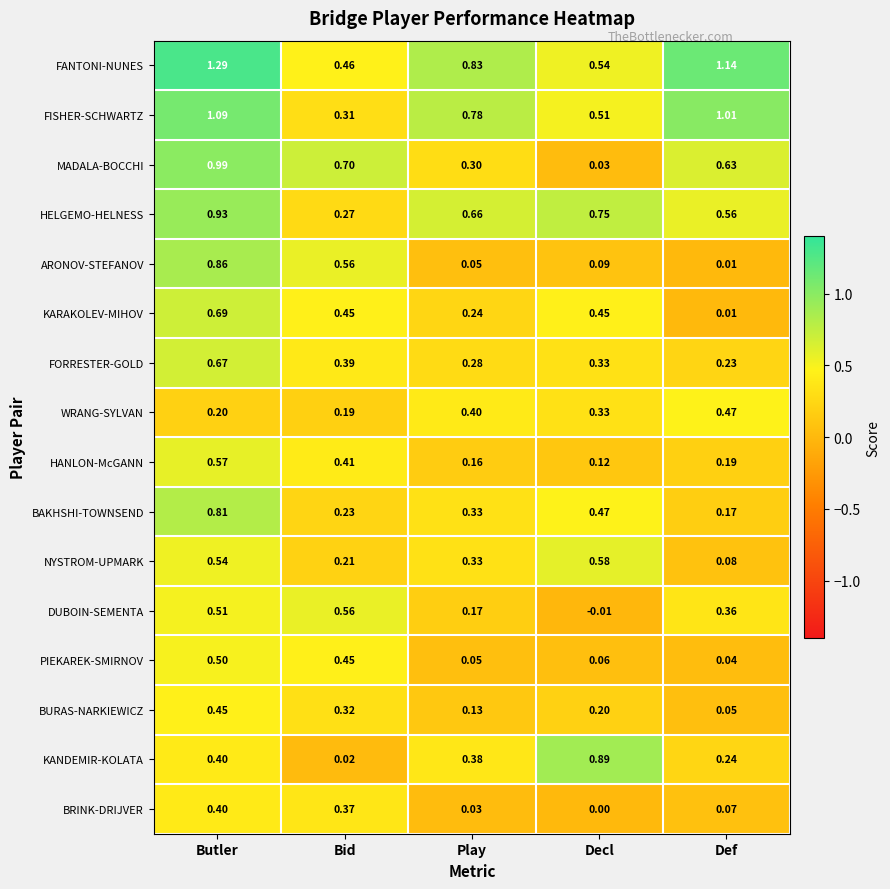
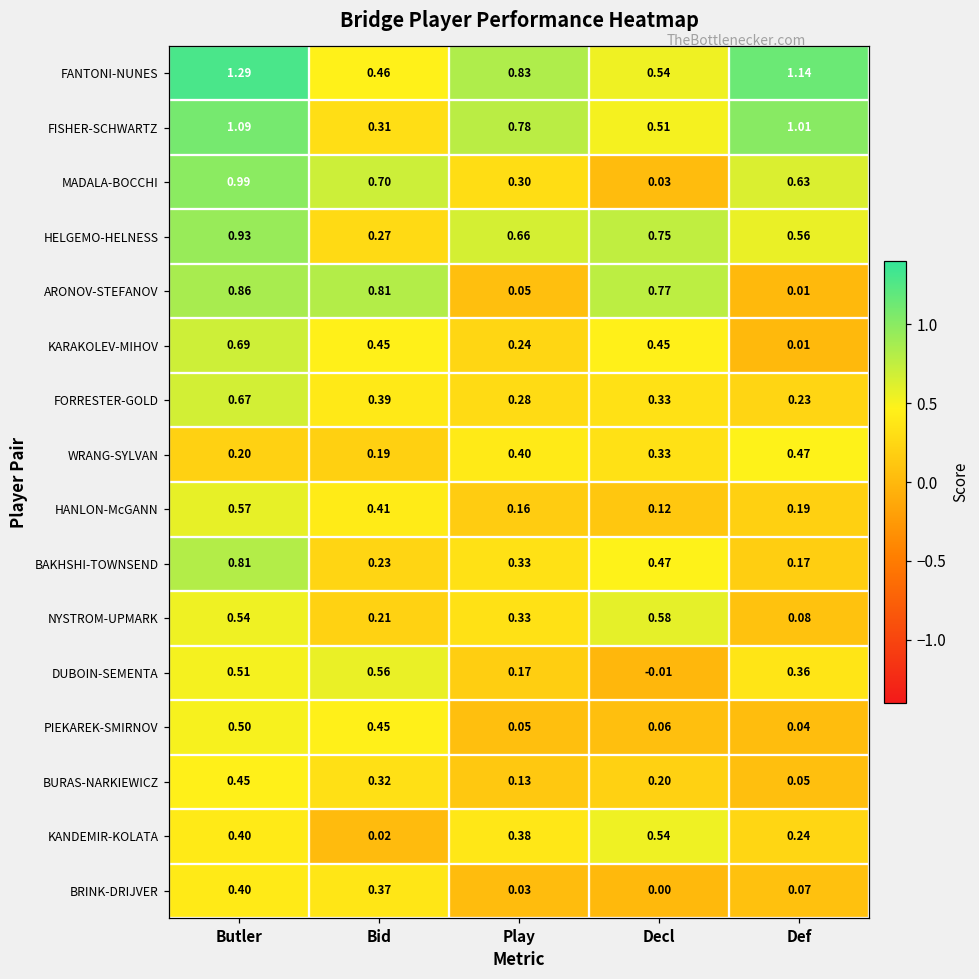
ARONOV-STEFANOV, Bid: 0.56 -> 0.81
ARONOV-STEFANOV, Decl: 0.09 -> 0.77
KANDEMIR-KOLATA, Decl: 0.89 -> 0.54
